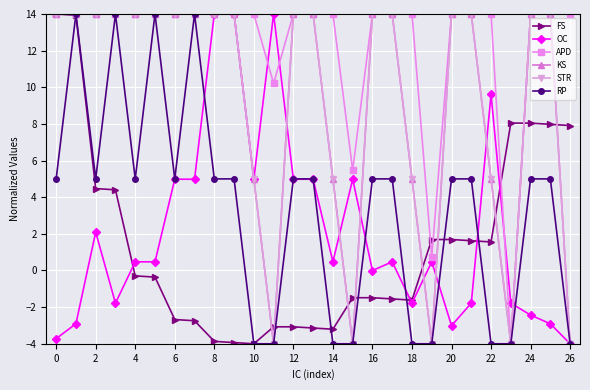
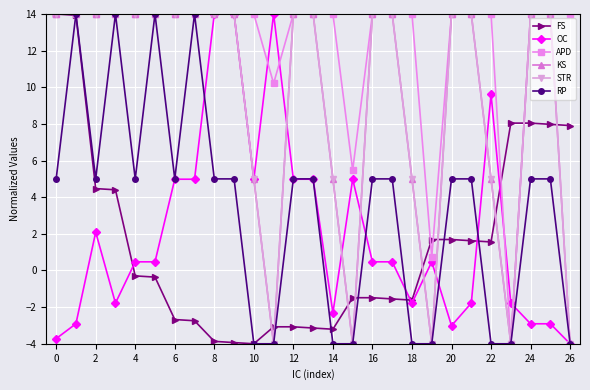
OC, 14: 0.5 -> -2.3
OC, 16: 0.0 -> 0.5
OC, 24: -2.4 -> -2.9
